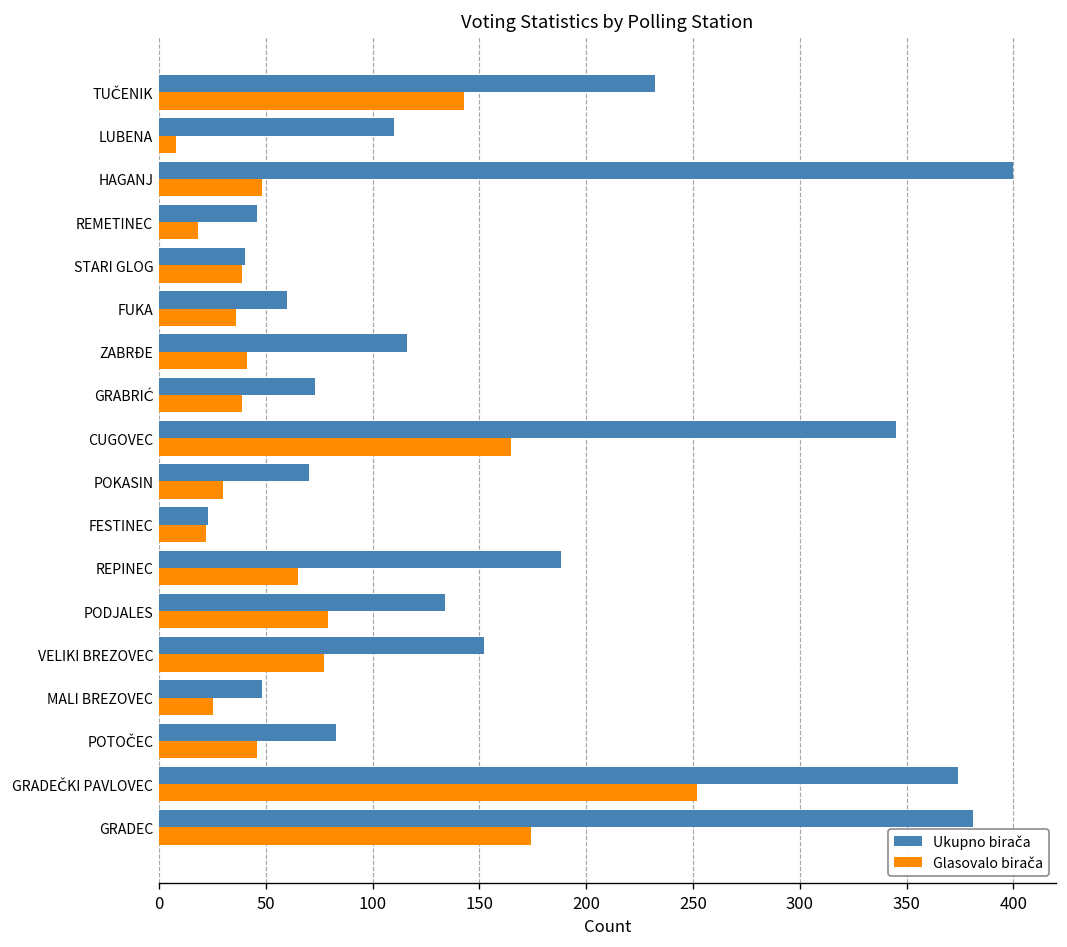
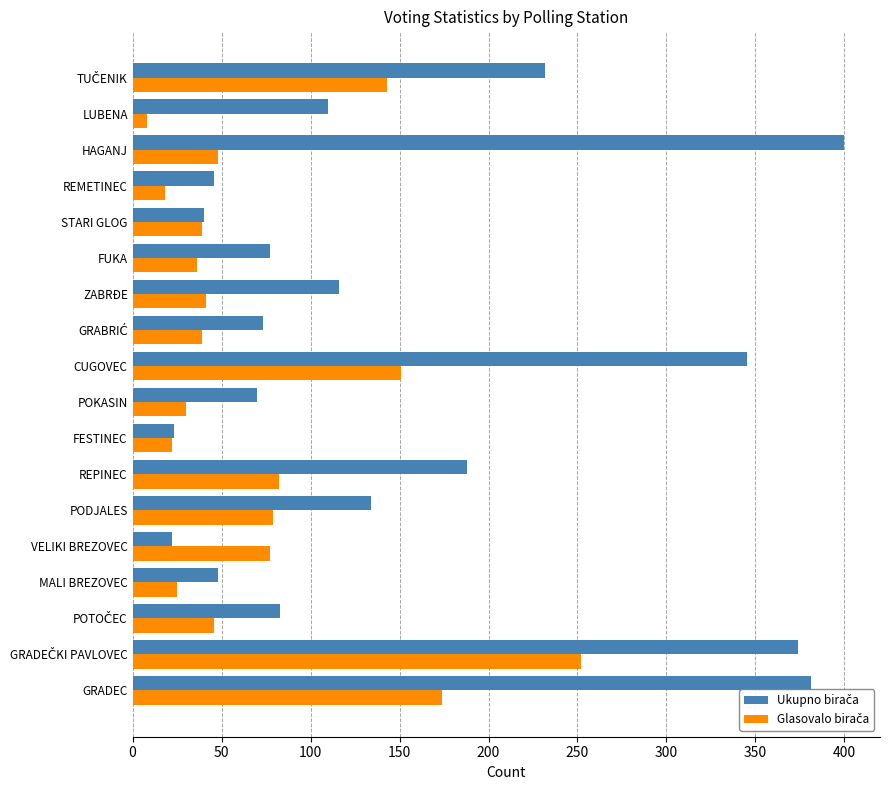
Ukupno birača, FUKA: 60 -> 77
Glasovalo birača, CUGOVEC: 165 -> 151
Glasovalo birača, REPINEC: 65 -> 82
Ukupno birača, VELIKI BREZOVEC: 152 -> 22
